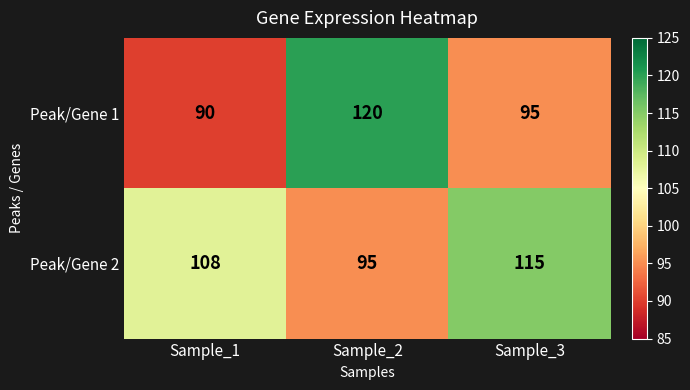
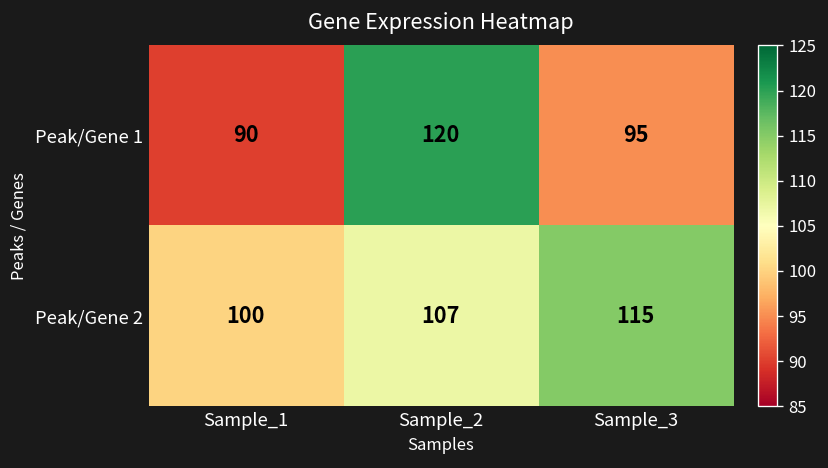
Peak/Gene 2, Sample_1: 108 -> 100
Peak/Gene 2, Sample_2: 95 -> 107
